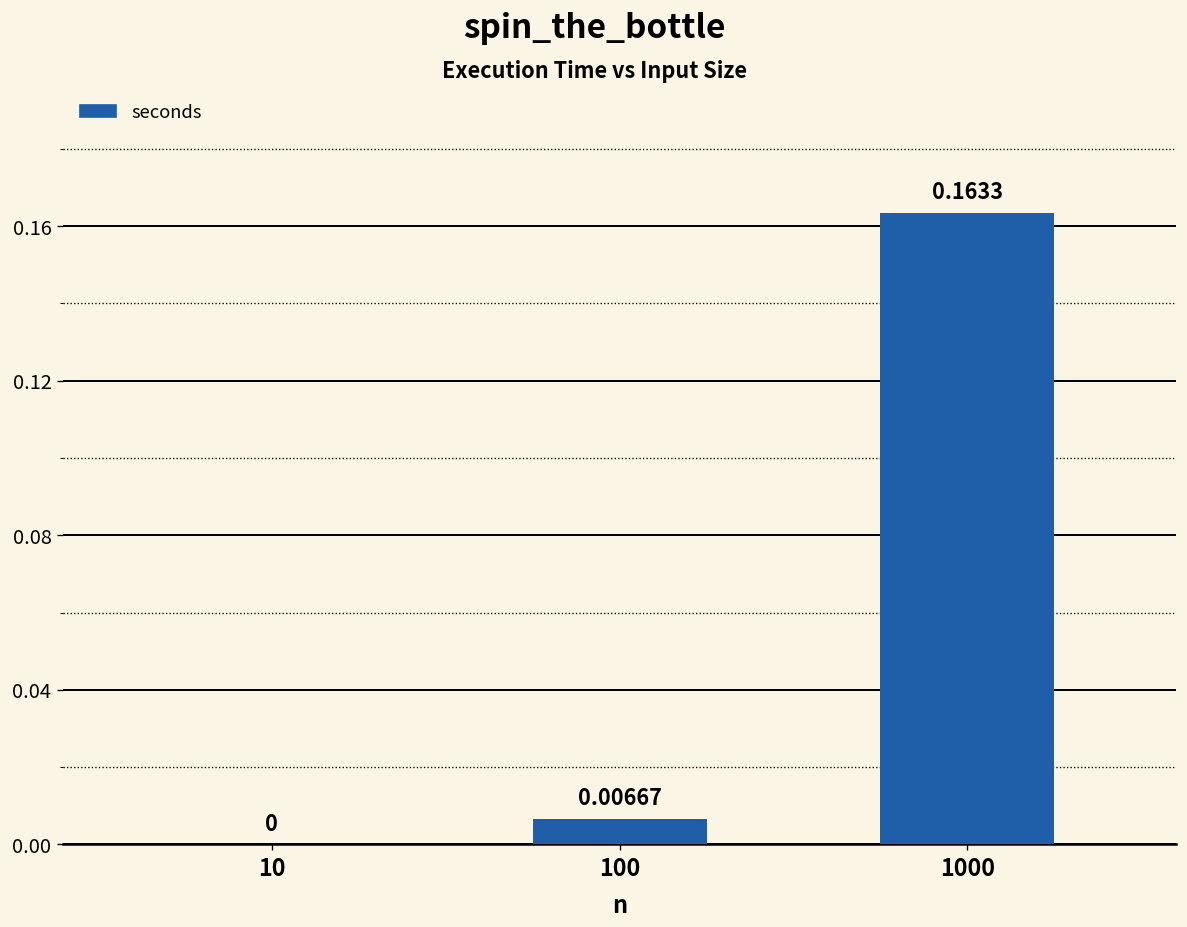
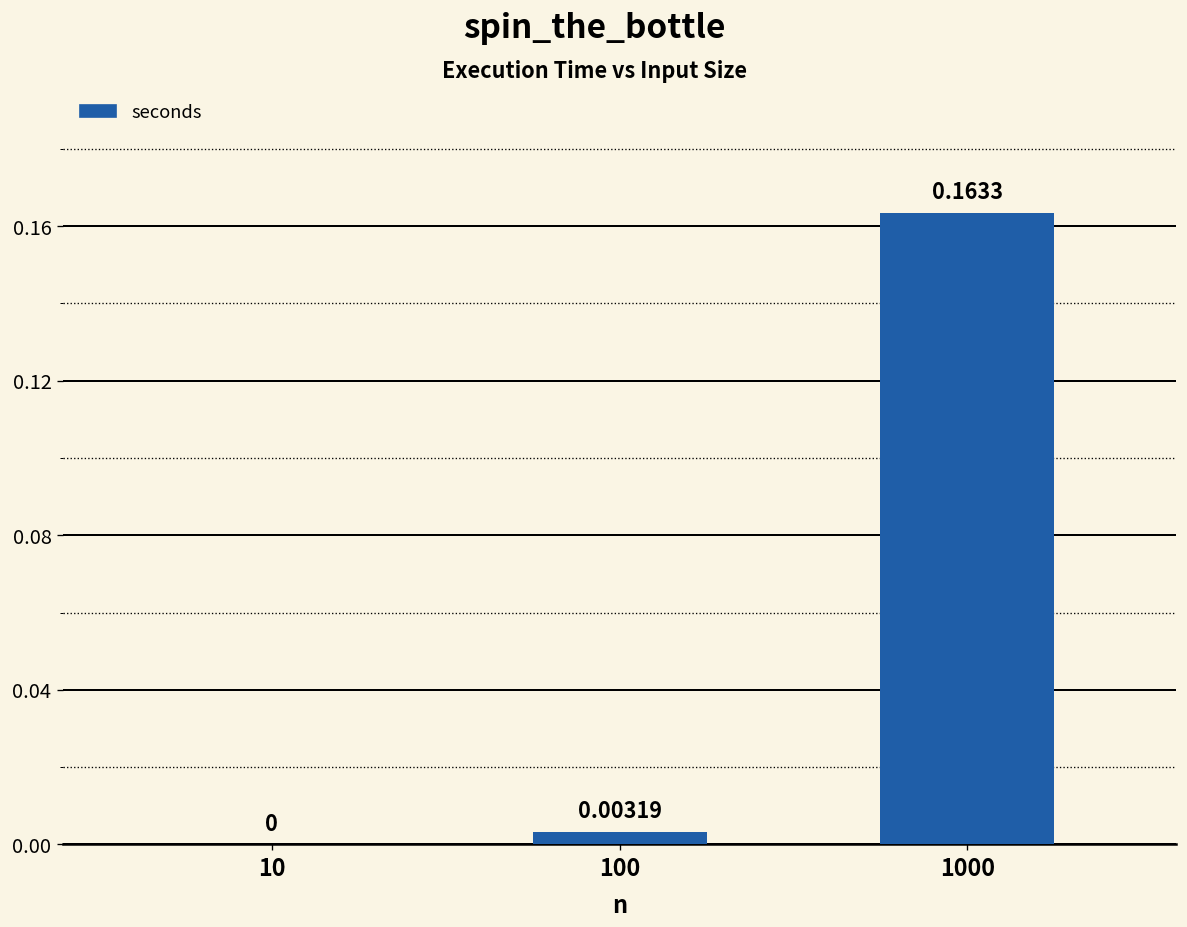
100: 0.00667 -> 0.00319
